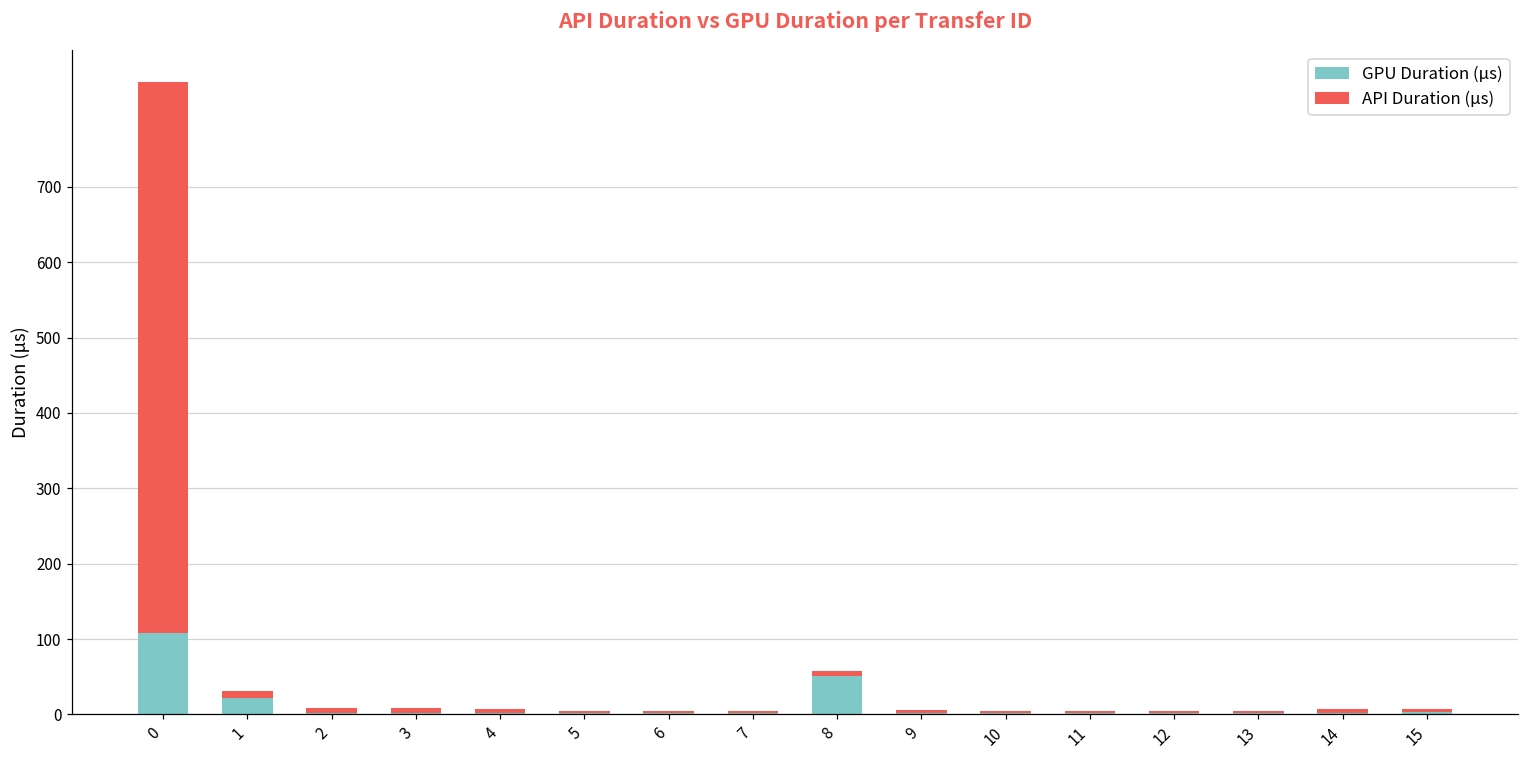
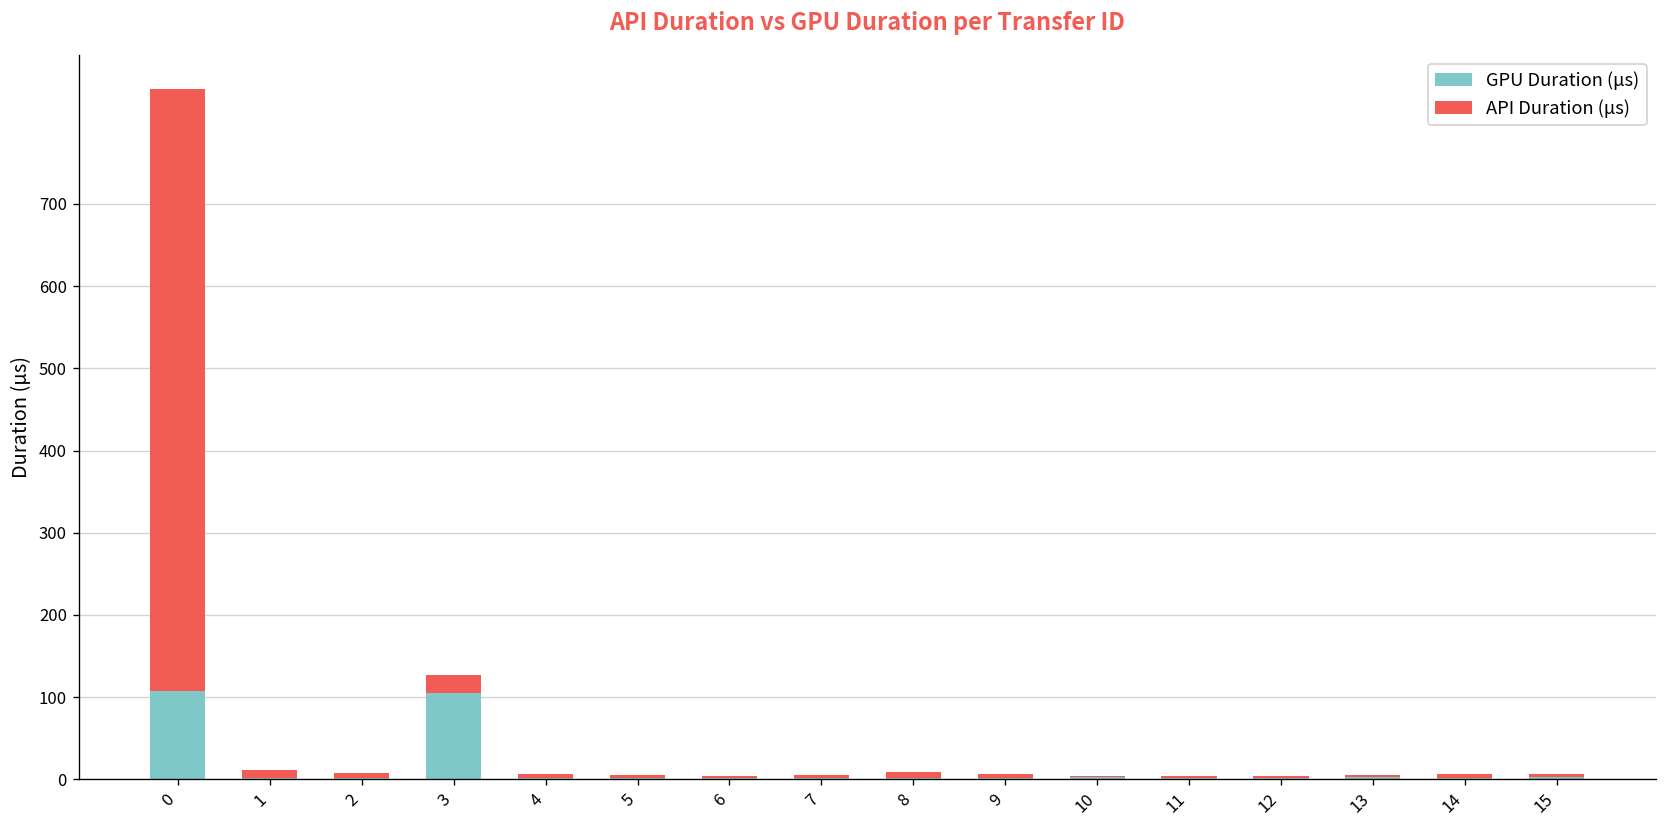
GPU Duration (μs), 1: 20 -> 0
GPU Duration (μs), 3: 0 -> 100
API Duration (μs), 3: 10 -> 20
GPU Duration (μs), 8: 50 -> 0
